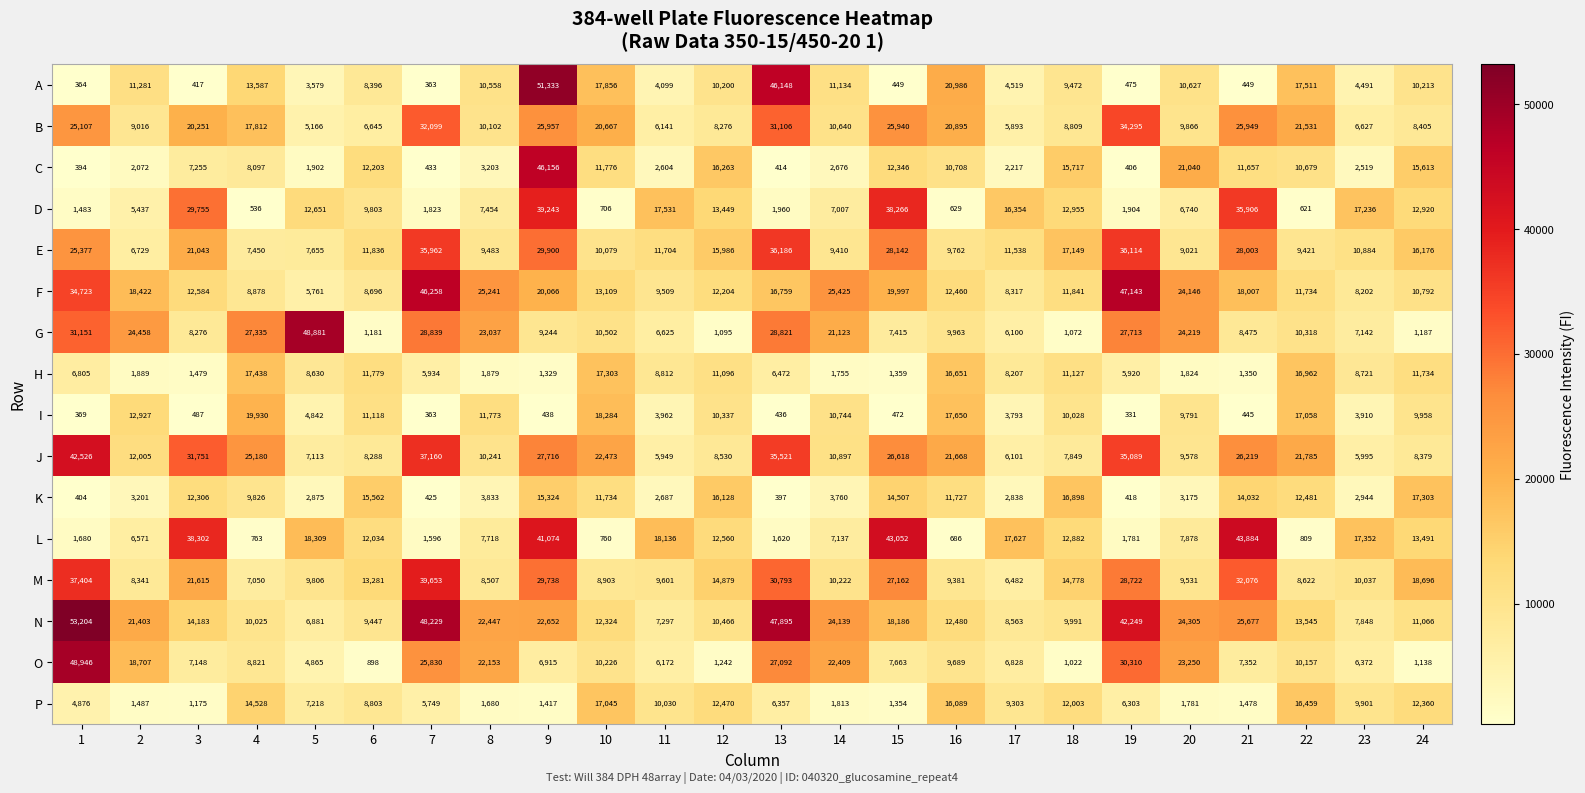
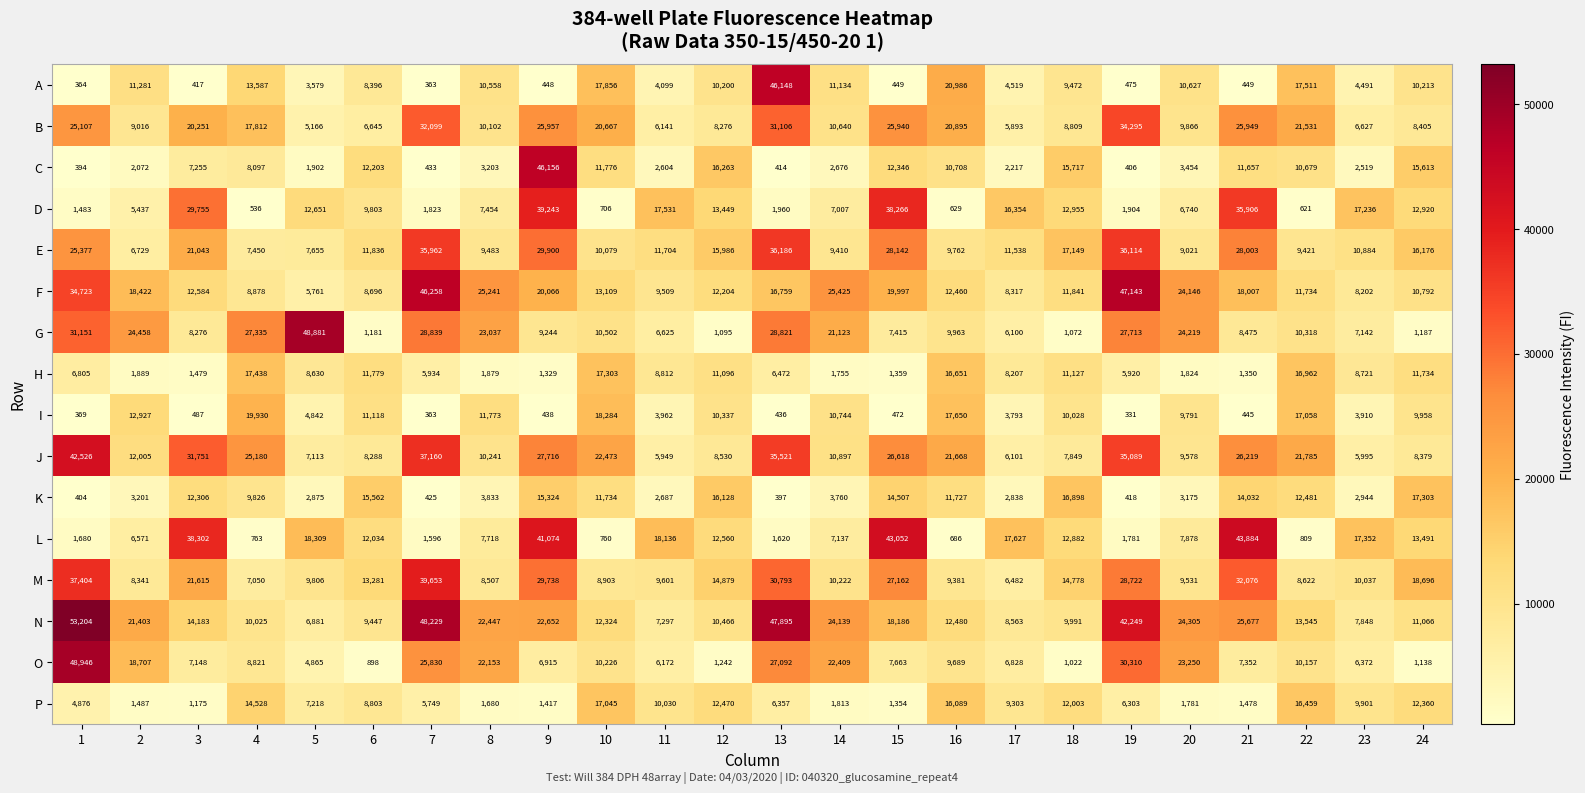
A, 9: 51,333 -> 448
C, 20: 21,040 -> 3,454
